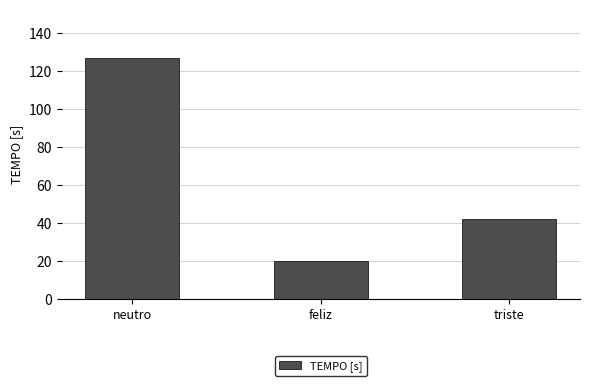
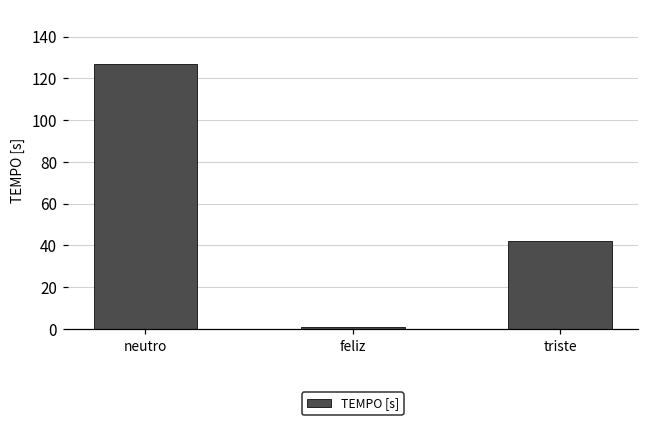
feliz: 20 -> 1
